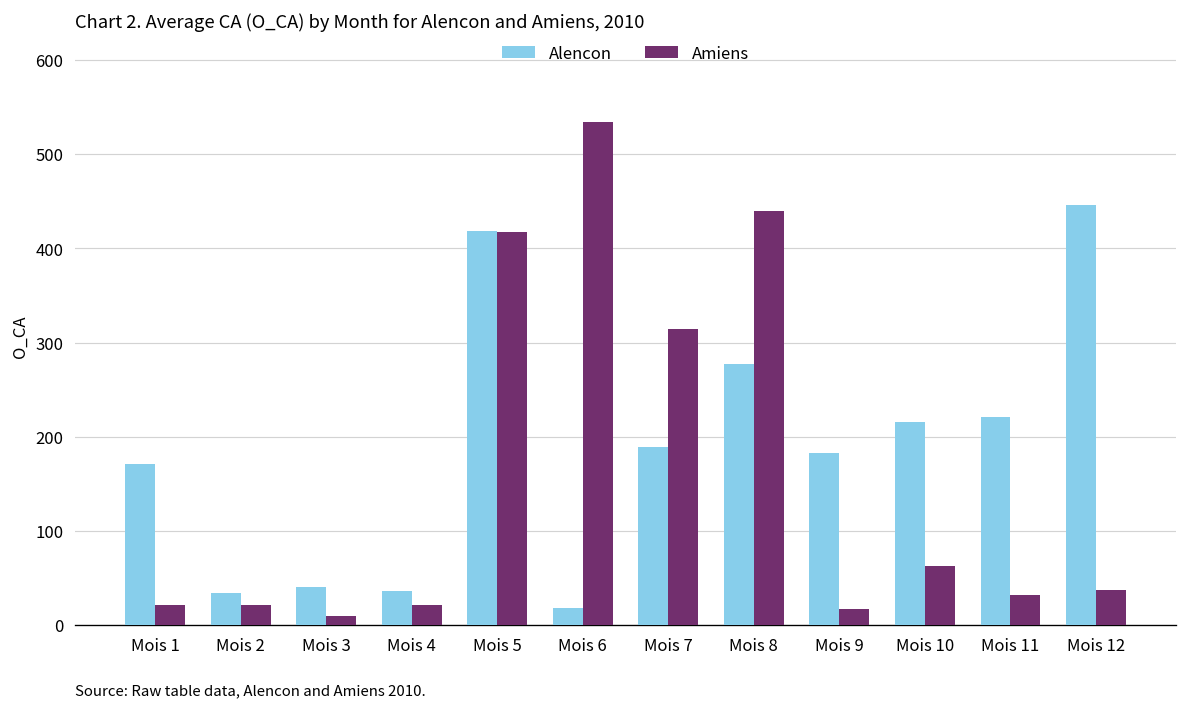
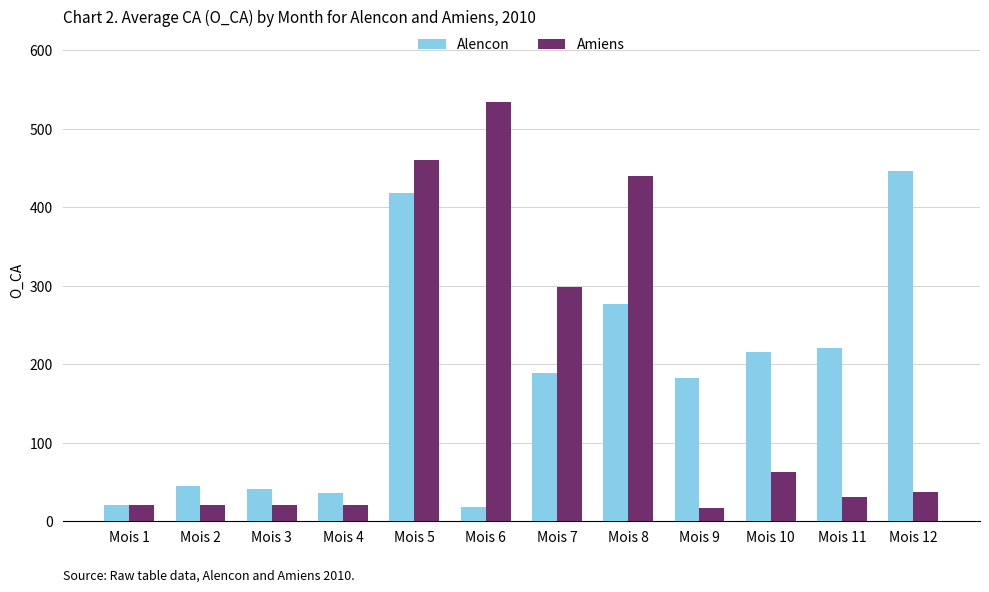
Alencon, Mois 1: 170 -> 20
Alencon, Mois 2: 30 -> 40
Amiens, Mois 3: 10 -> 20
Amiens, Mois 5: 420 -> 460
Amiens, Mois 7: 310 -> 300
